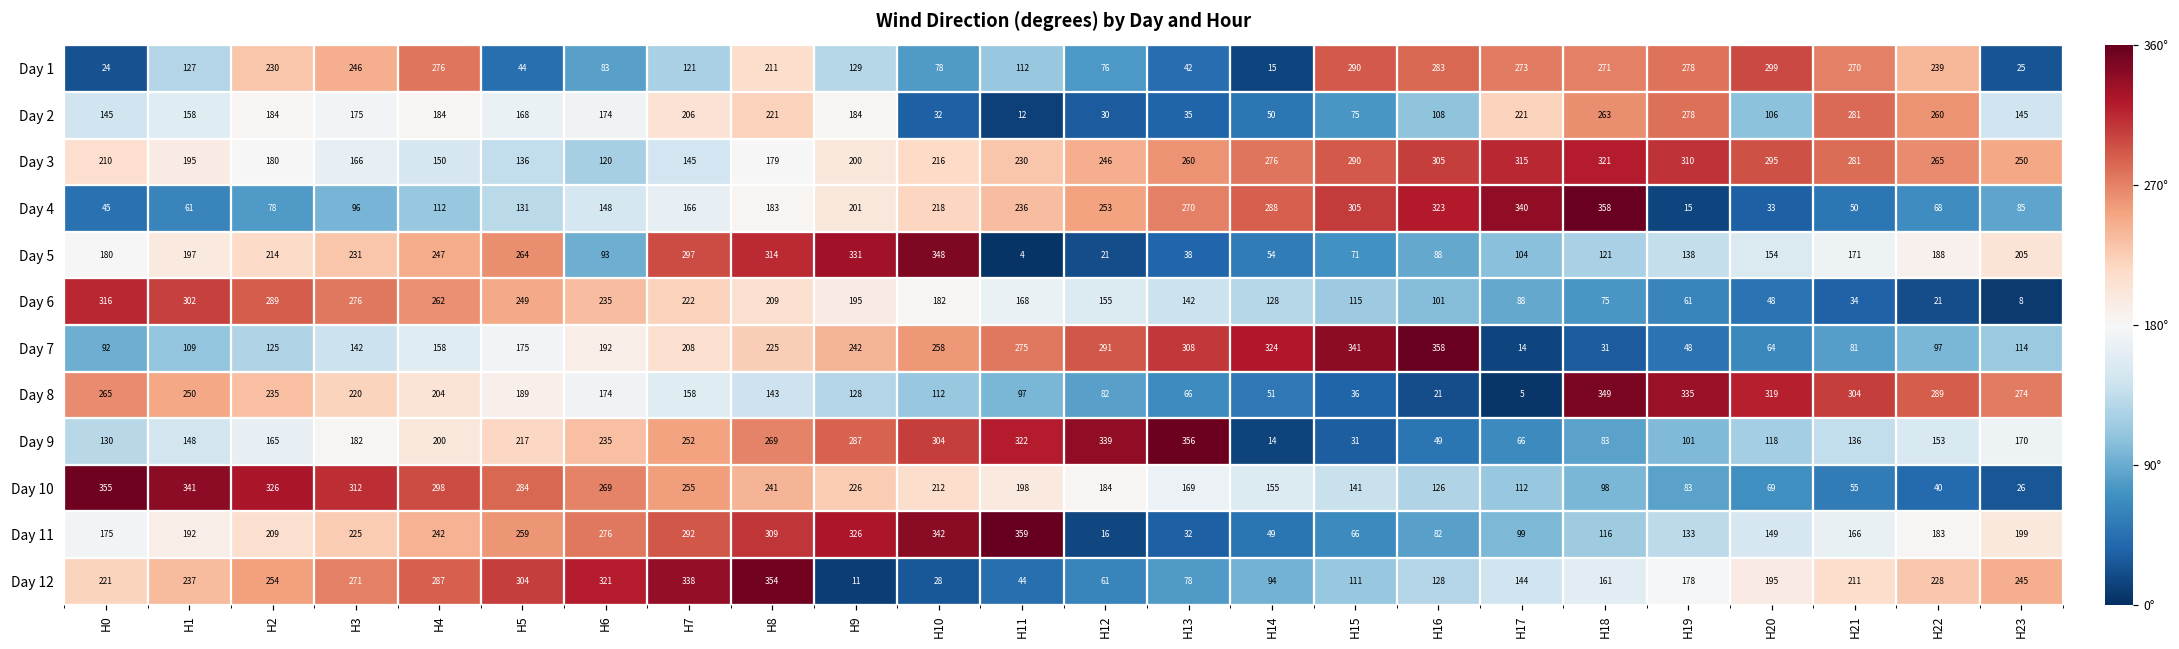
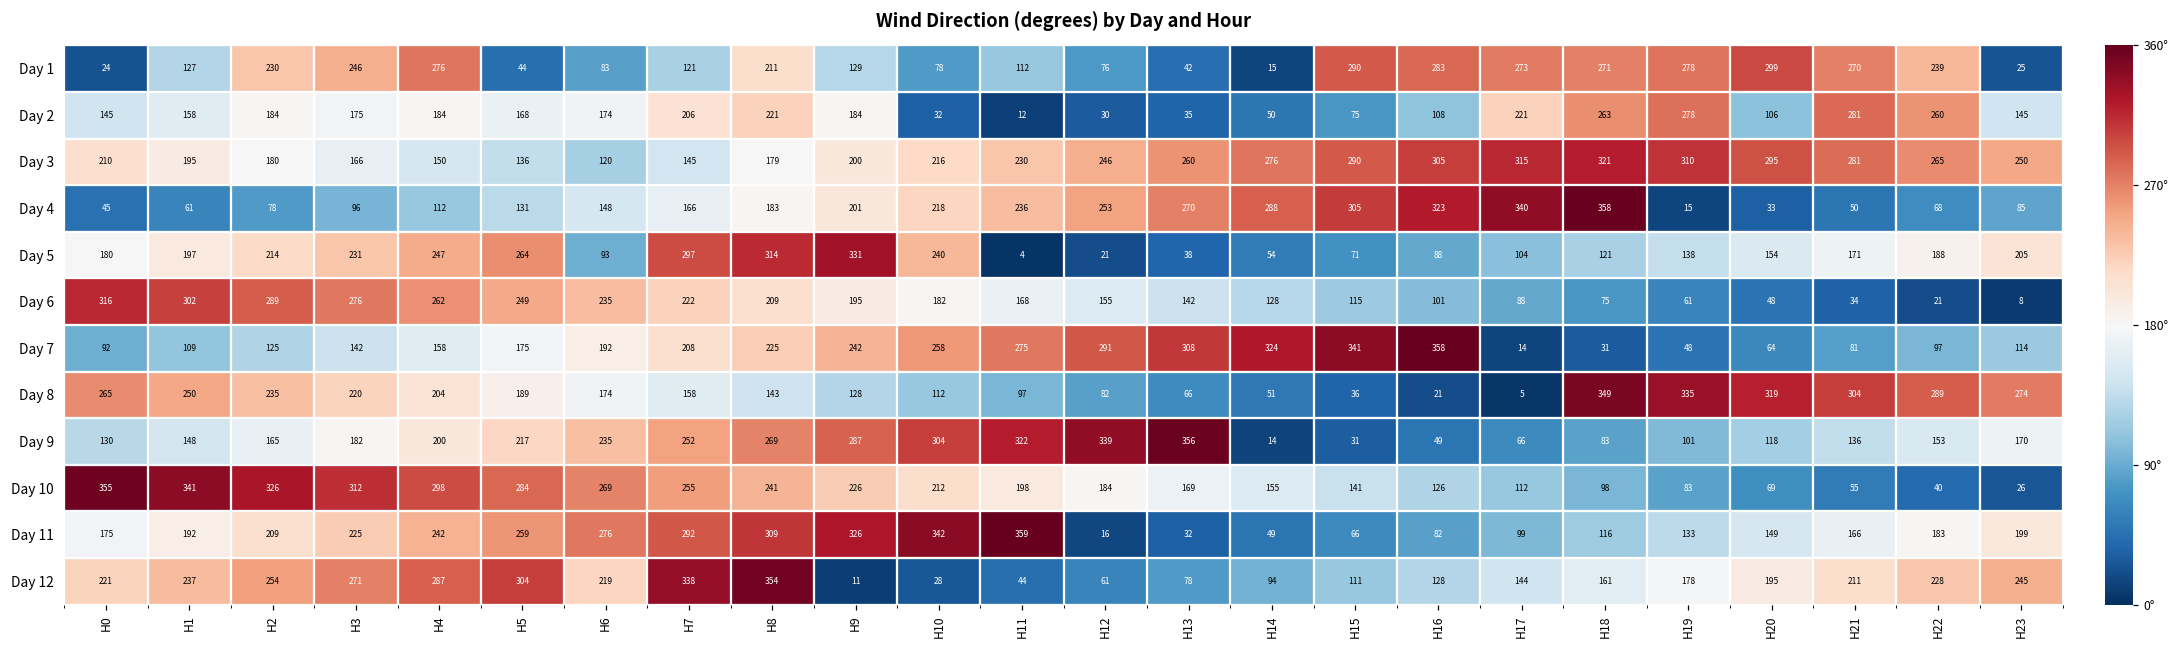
Day 5, H10: 348 -> 240
Day 12, H6: 321 -> 219
